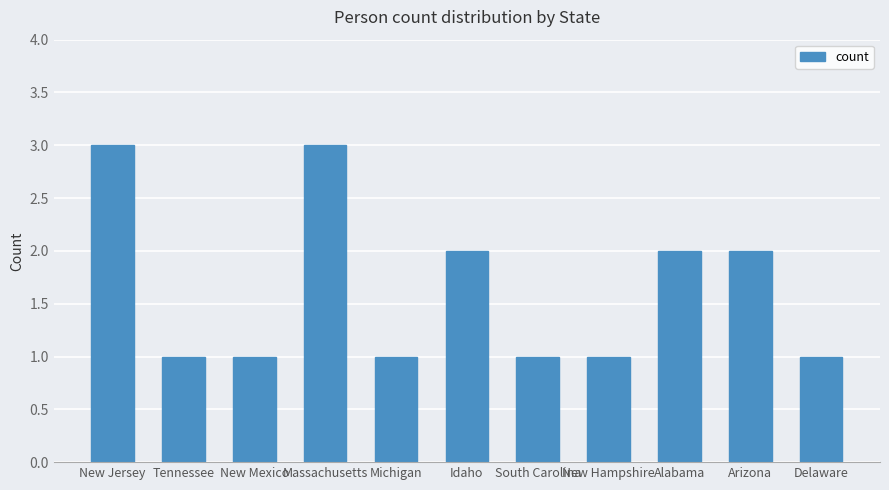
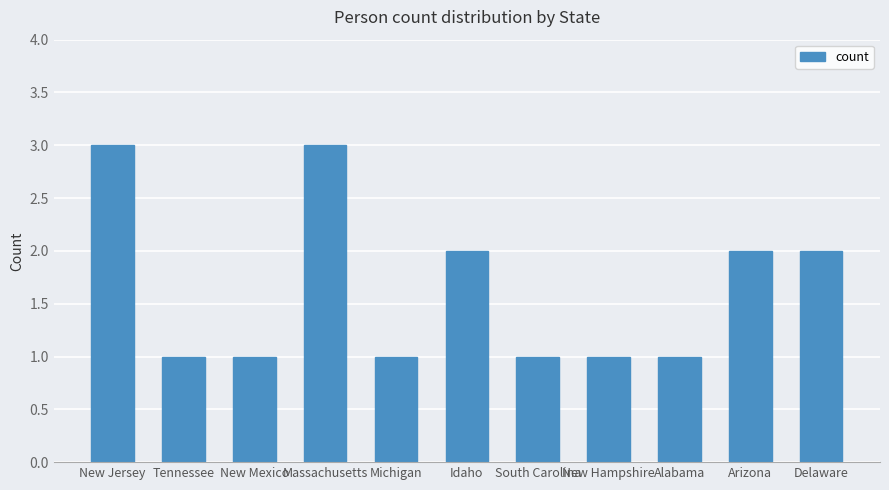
Alabama: 2 -> 1
Delaware: 1 -> 2
